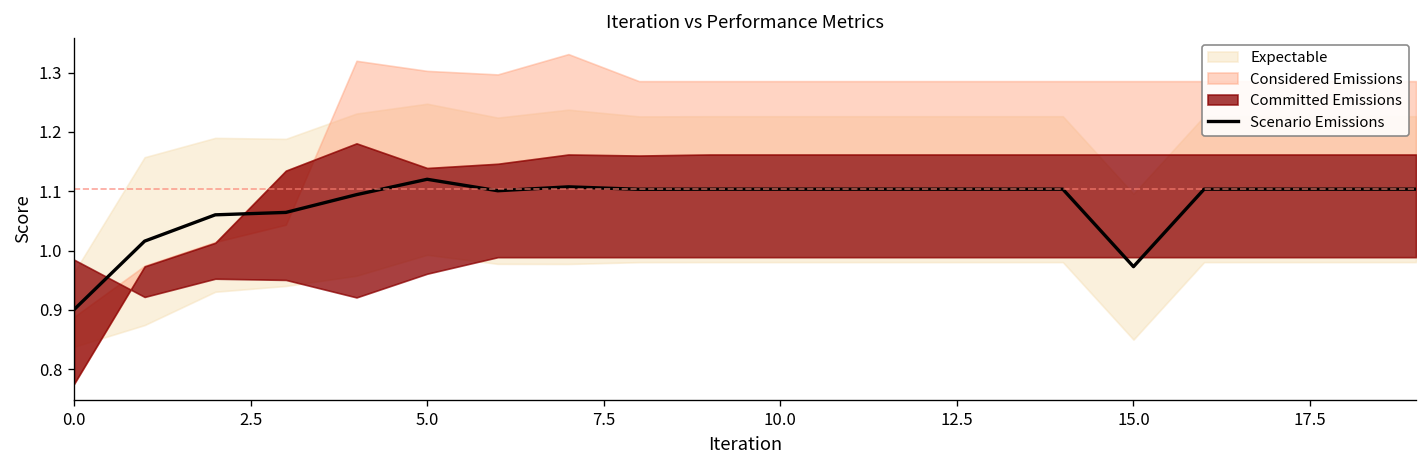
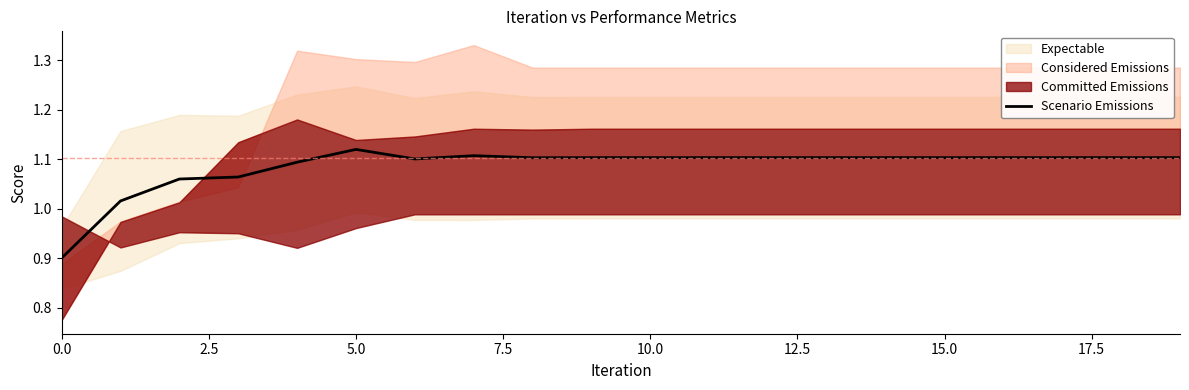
Scenario Emissions, 15.0: 0.97 -> 1.10
